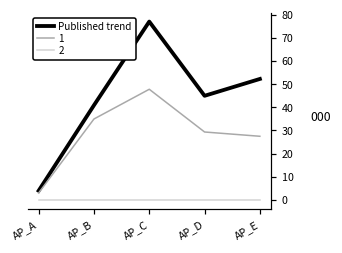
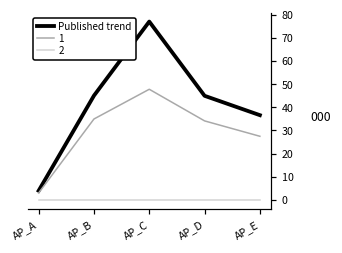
Published trend, AP_B: 41 -> 45
1, AP_D: 29 -> 34
Published trend, AP_E: 52 -> 37
